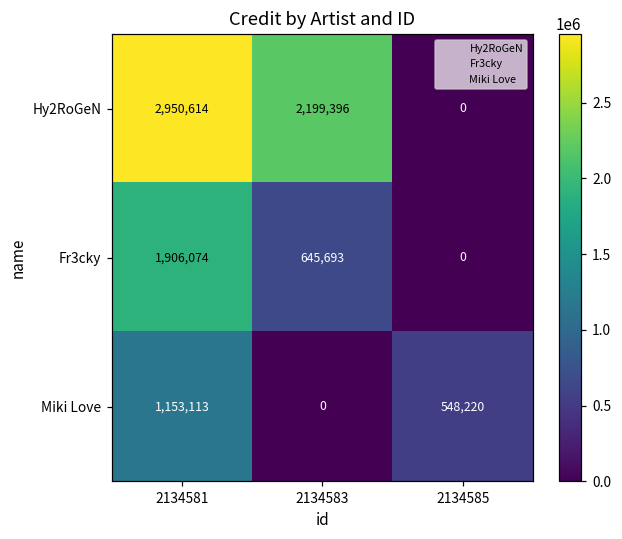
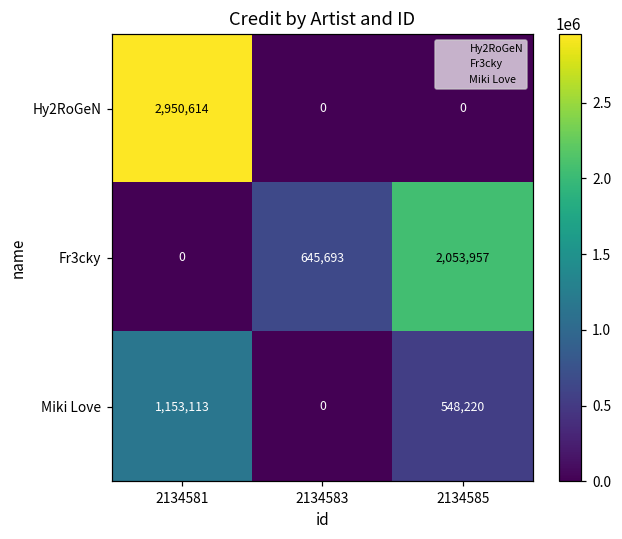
Hy2RoGeN, 2134583: 2,199,396 -> 0
Fr3cky, 2134581: 1,906,074 -> 0
Fr3cky, 2134585: 0 -> 2,053,957
